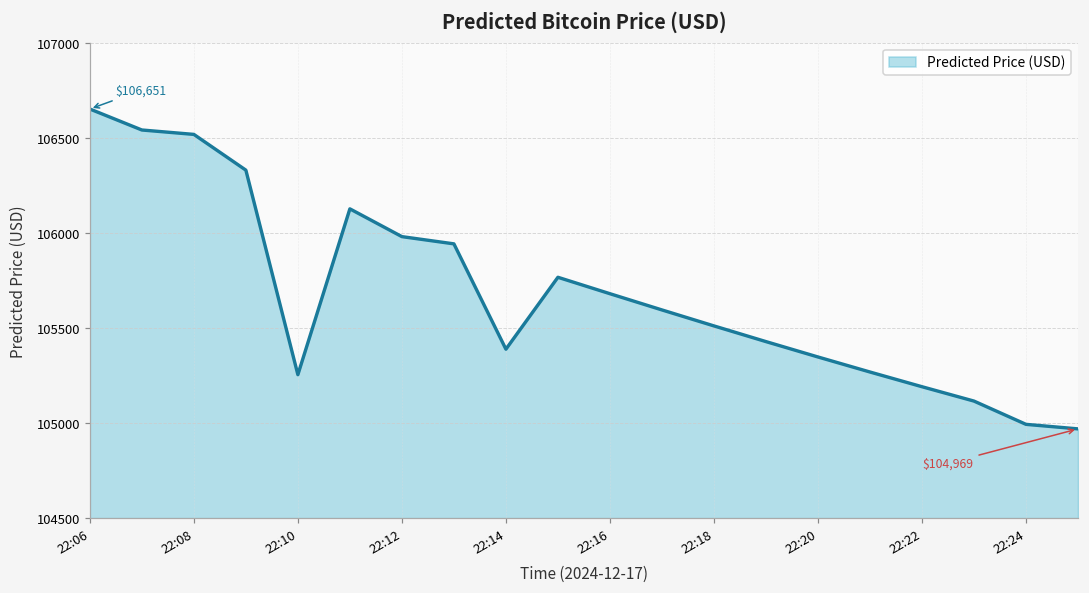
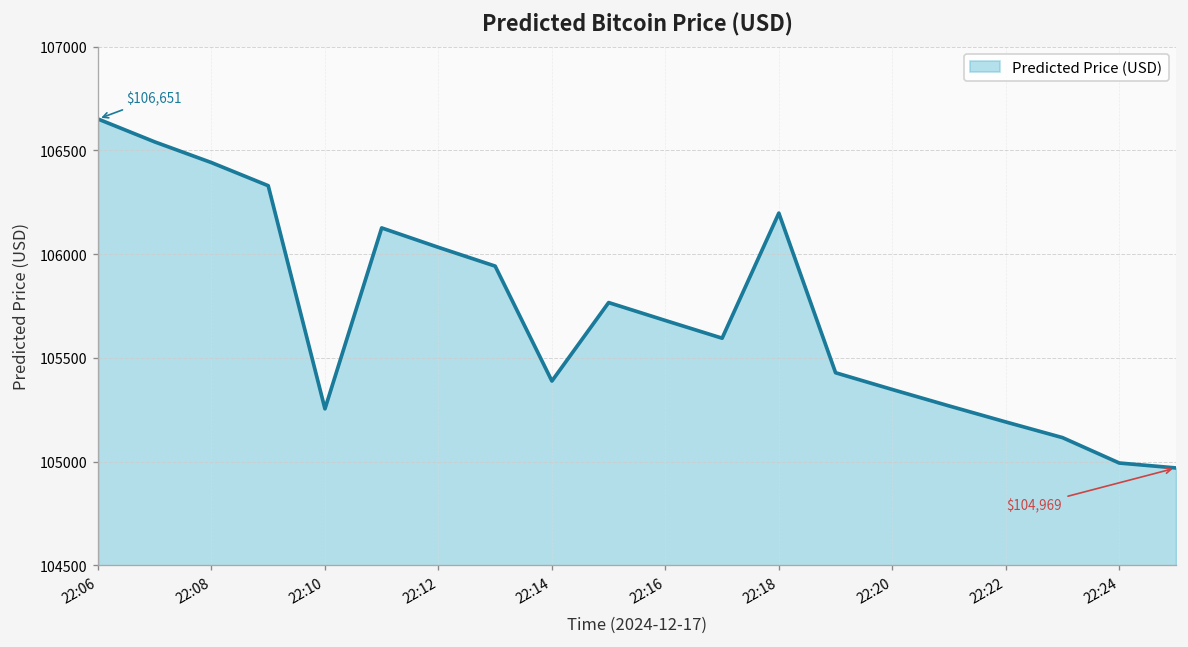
22:08: 106520 -> 106440
22:12: 105980 -> 106030
22:18: 105510 -> 106200
